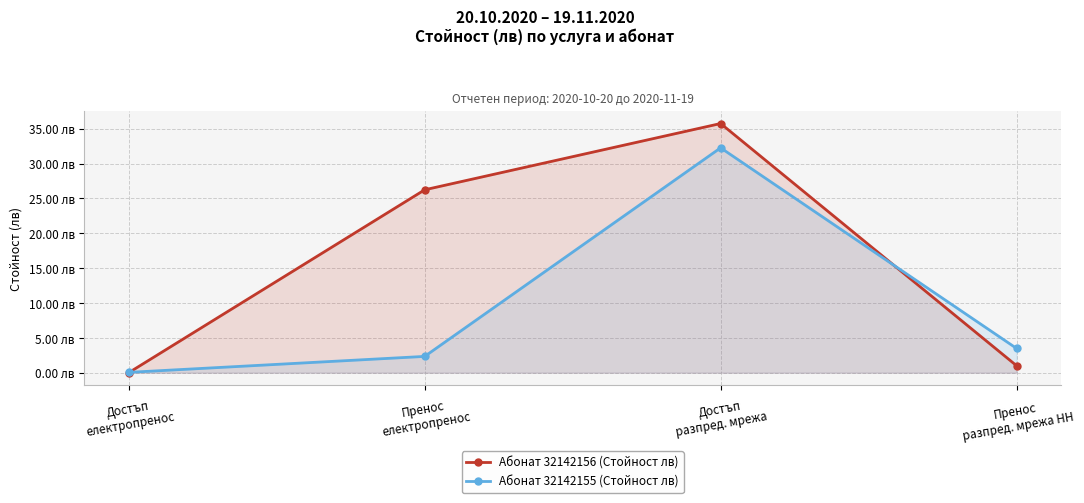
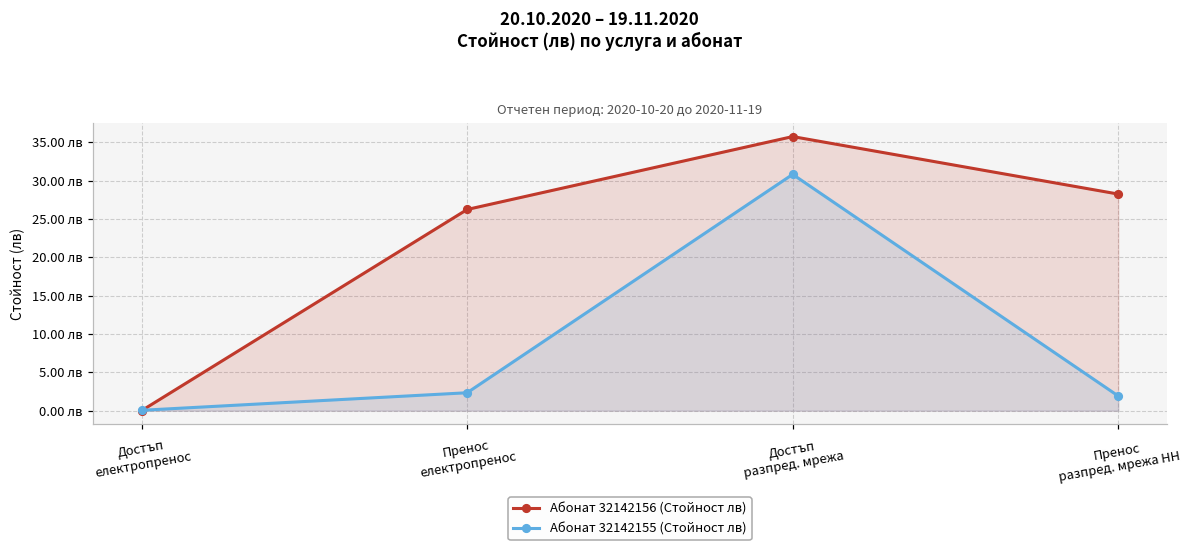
Абонат 32142155 (Стойност лв), Достъп разпред. мрежа: 32 лв -> 31 лв
Абонат 32142156 (Стойност лв), Пренос разпред. мрежа НН: 1 лв -> 28 лв
Абонат 32142155 (Стойност лв), Пренос разпред. мрежа НН: 3 лв -> 2 лв
